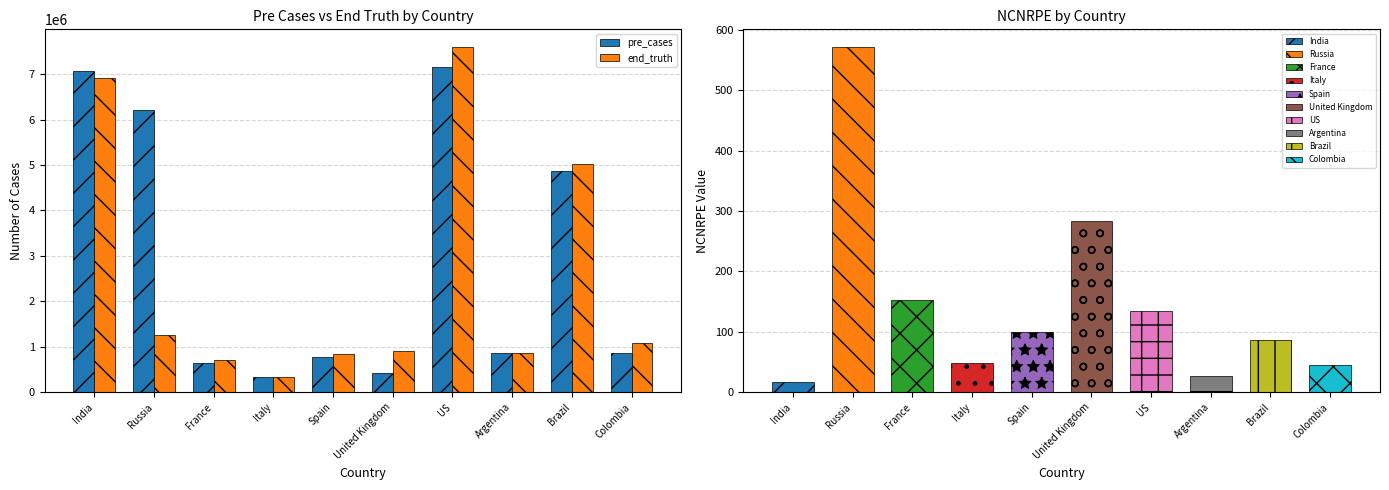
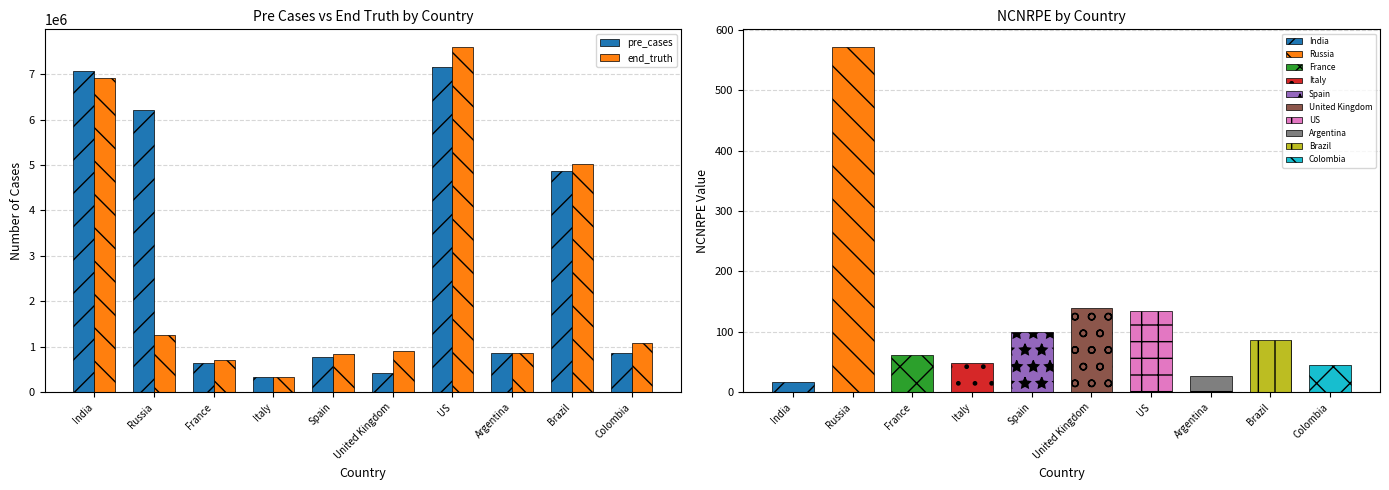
NCNRPE by Country, France: 150 -> 60
NCNRPE by Country, United Kingdom: 280 -> 140
